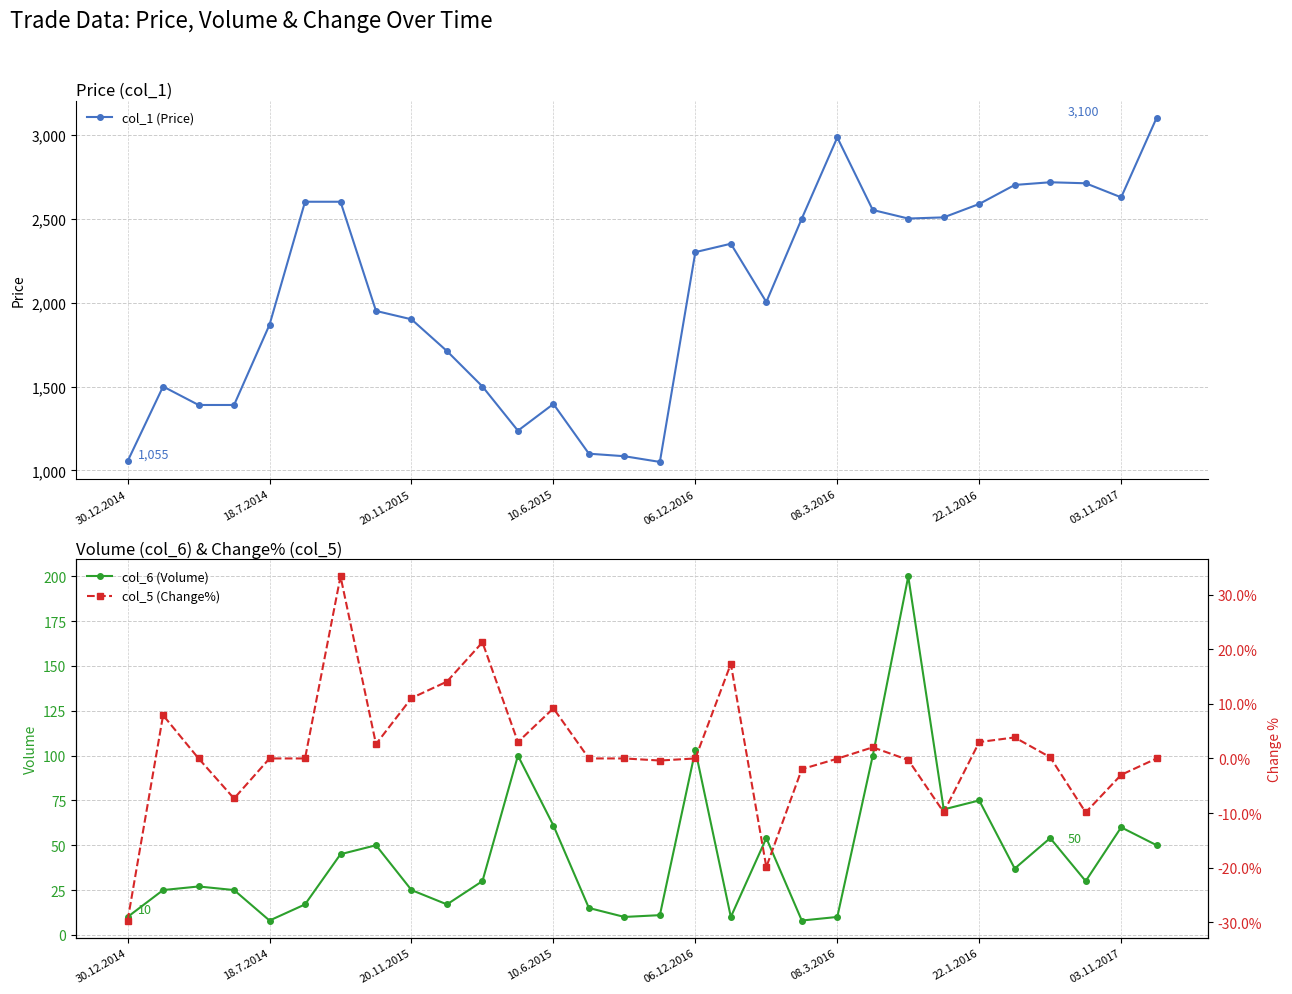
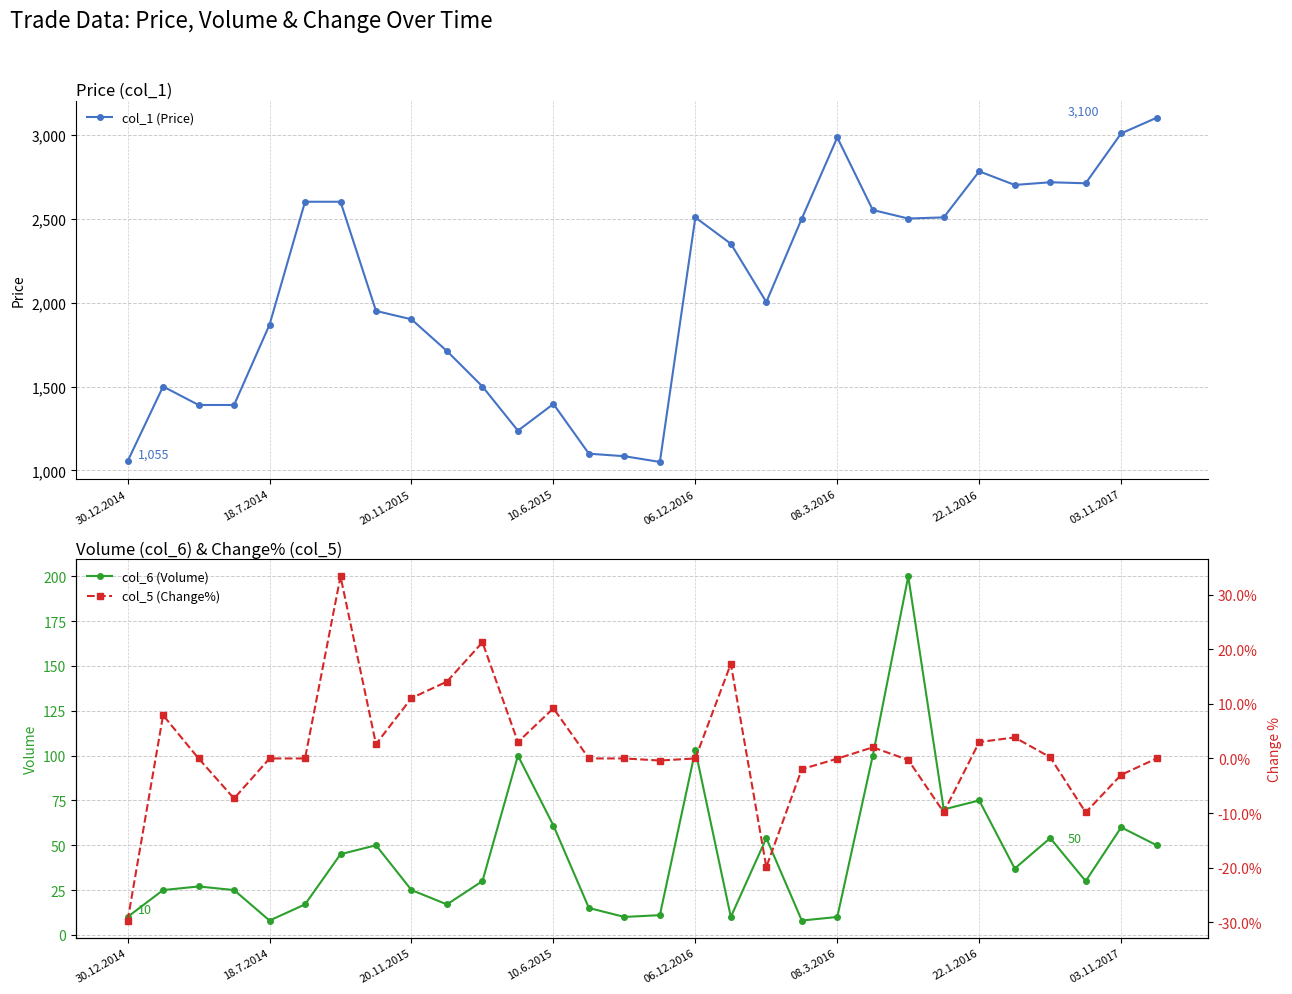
Price (col_1), 06.12.2016: 2,300 -> 2,510
Price (col_1), 22.1.2016: 2,590 -> 2,780
Price (col_1), 03.11.2017: 2,630 -> 3,010
